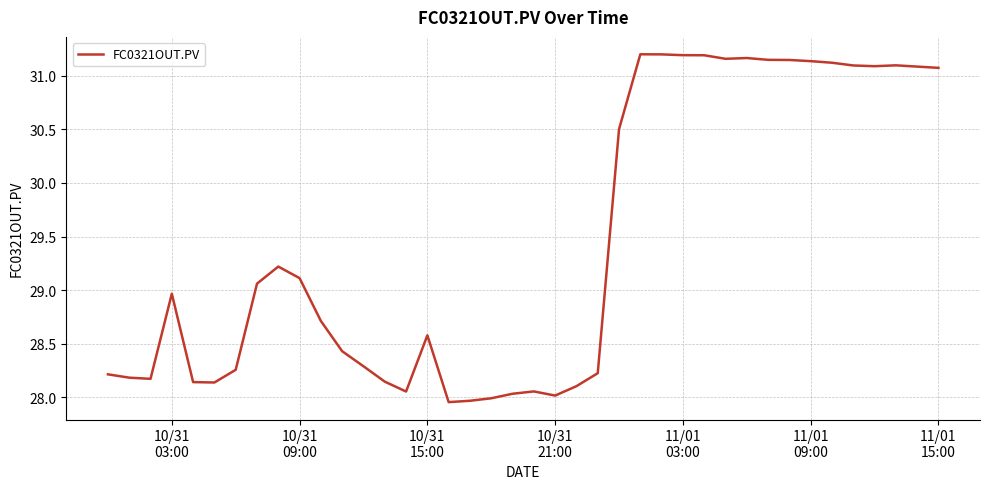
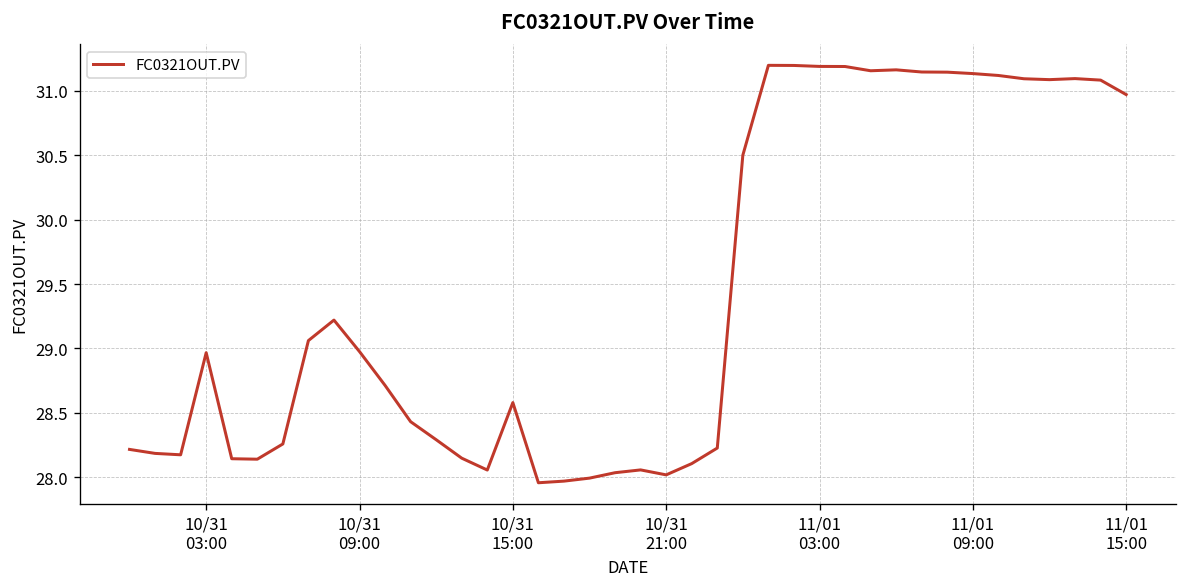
10/31 09:00: 29.11 -> 28.97
11/01 15:00: 31.07 -> 30.97
